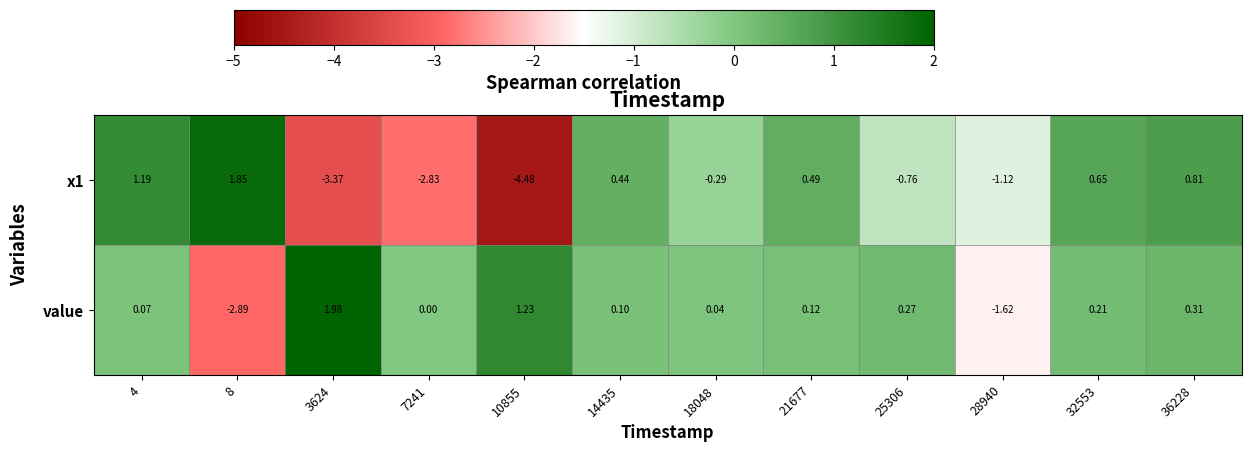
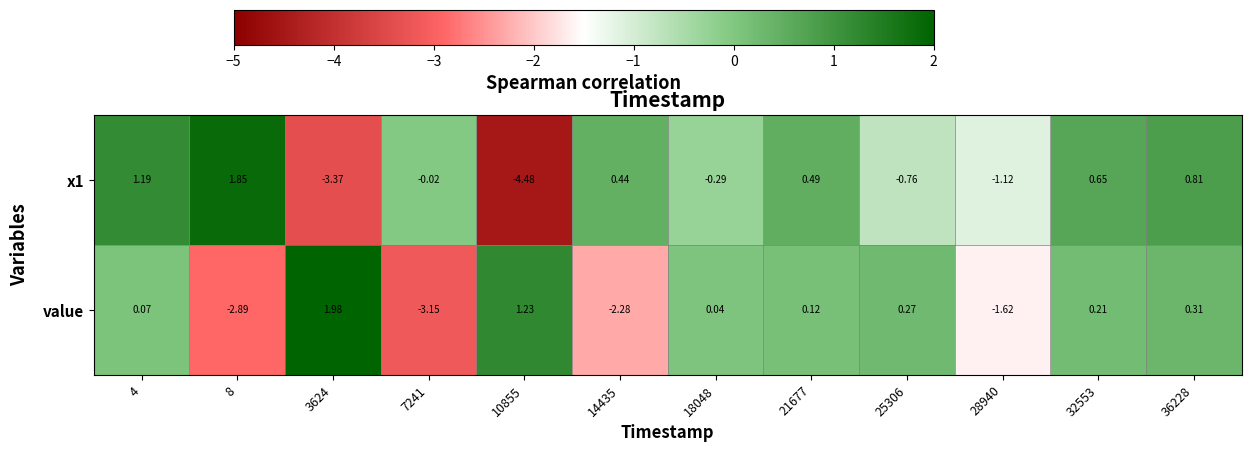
x1, 7241: -2.83 -> -0.02
value, 7241: 0.00 -> -3.15
value, 14435: 0.10 -> -2.28
